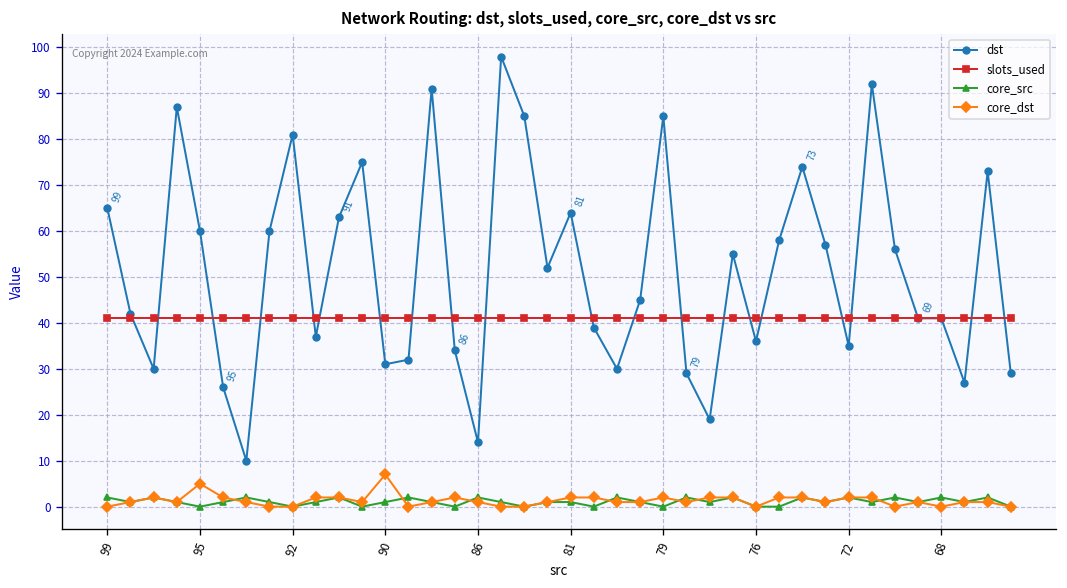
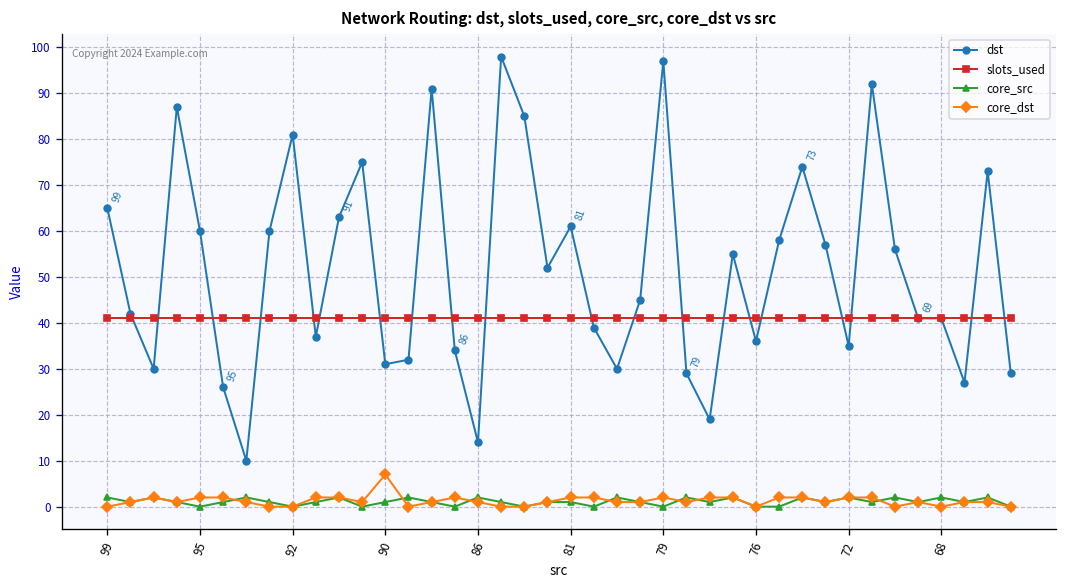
core_dst, 95: 5 -> 2
dst, 81: 64 -> 61
dst, 79: 85 -> 97
